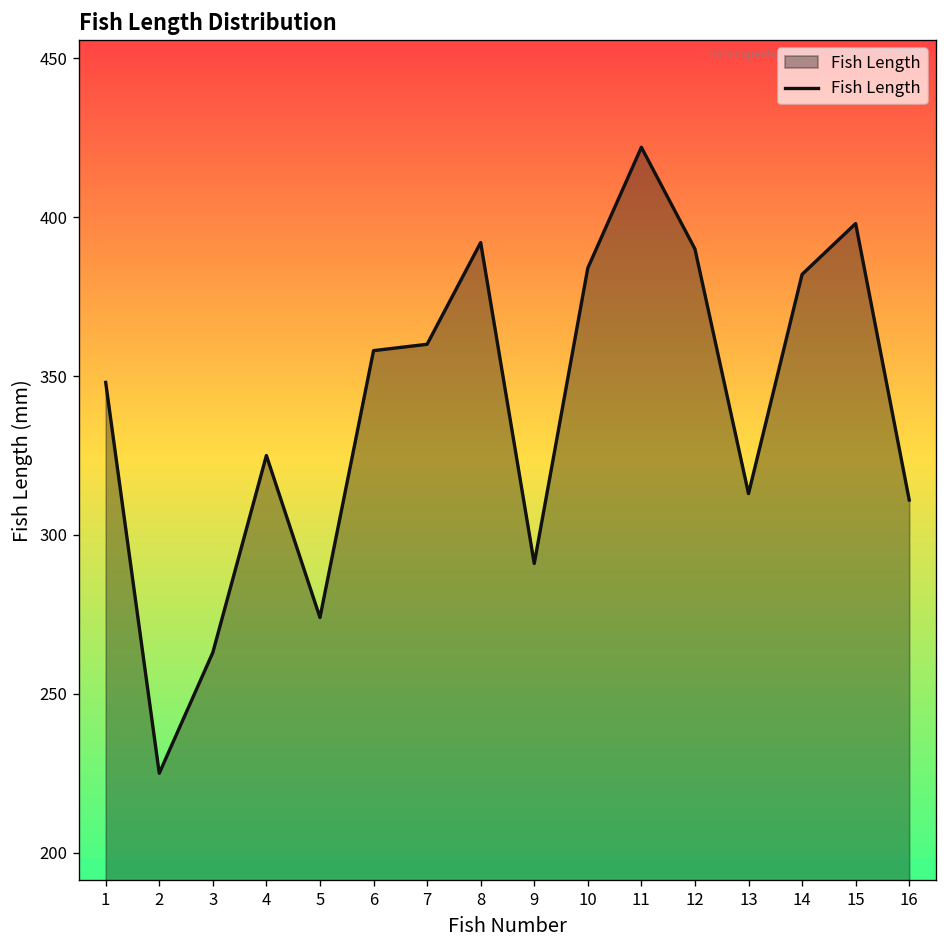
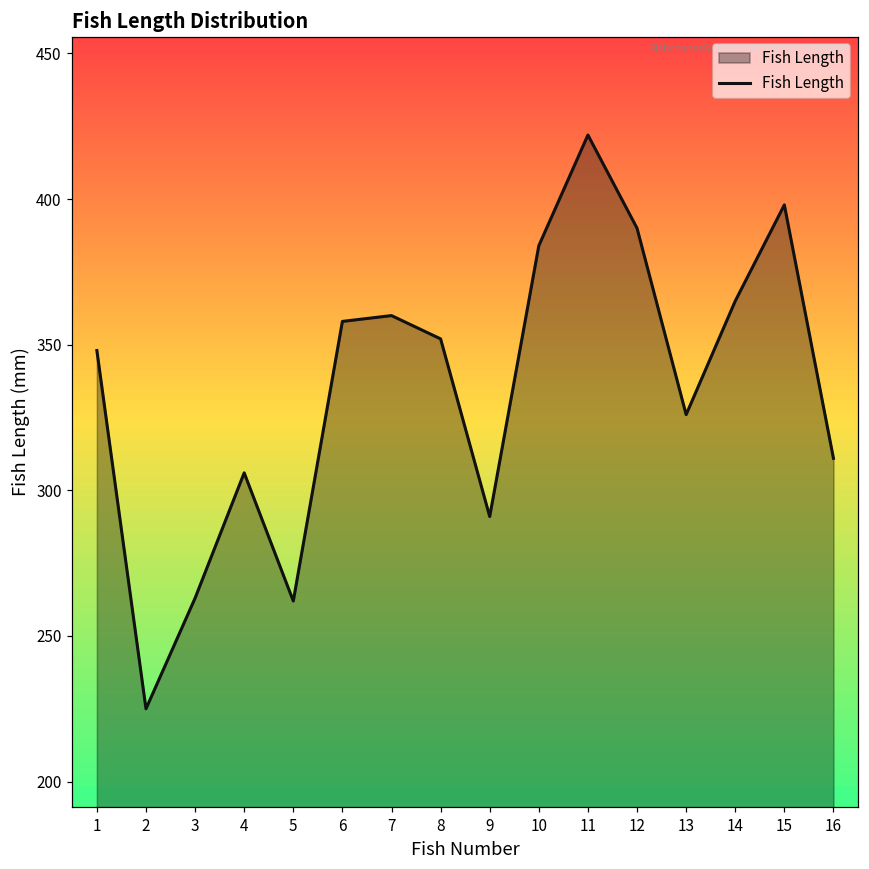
4: 325 -> 306
5: 274 -> 262
8: 392 -> 352
13: 313 -> 326
14: 382 -> 365
